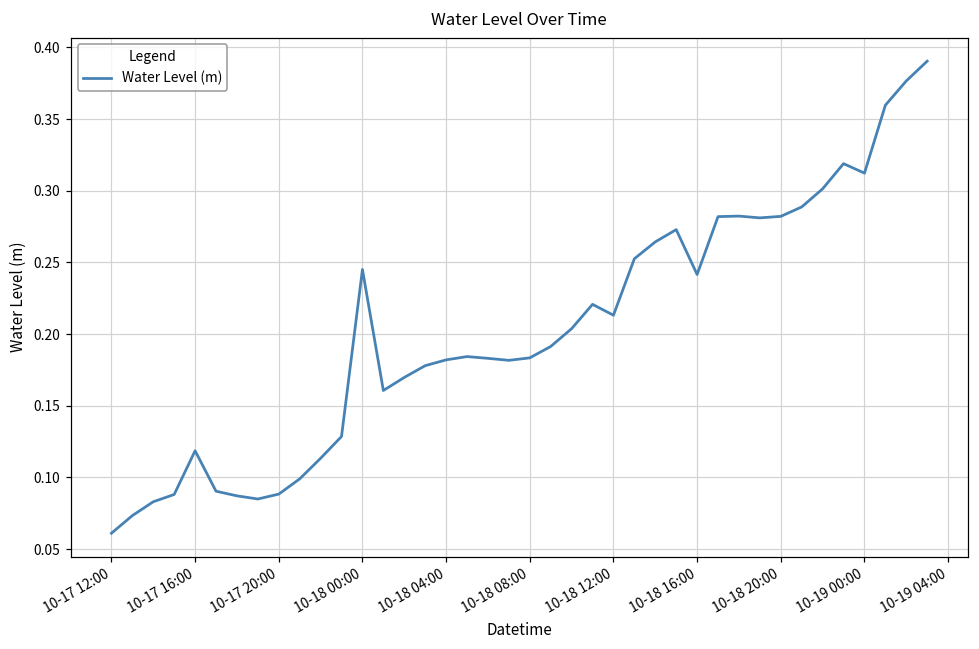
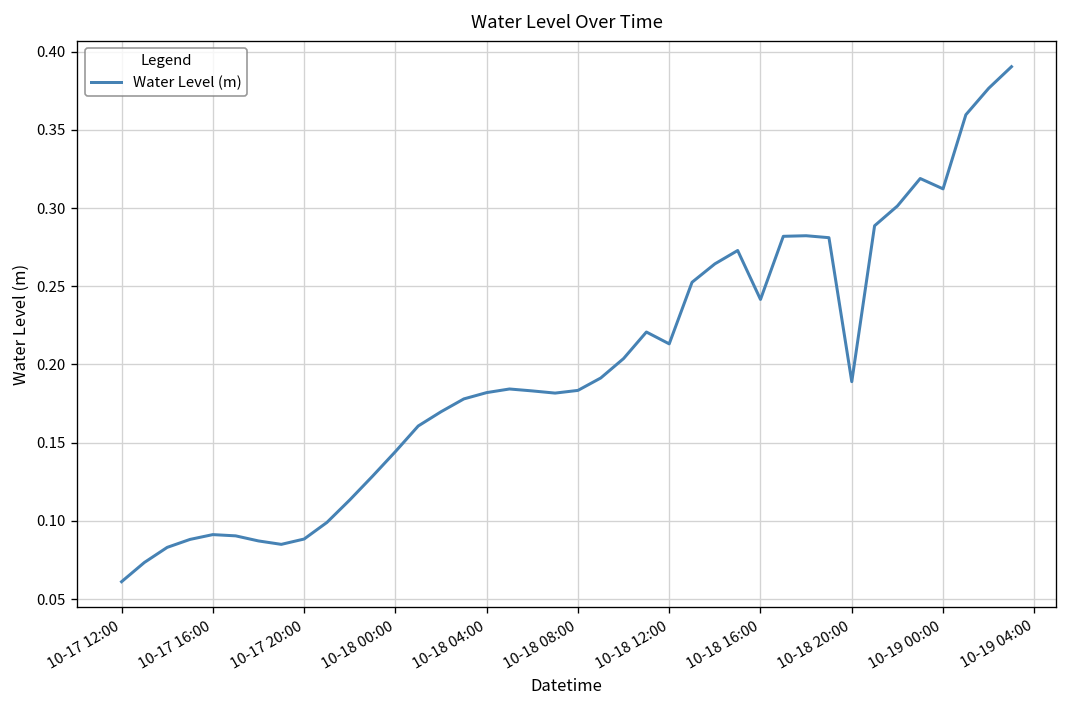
10-17 16:00: 0.119 -> 0.091
10-18 00:00: 0.245 -> 0.144
10-18 20:00: 0.282 -> 0.189
